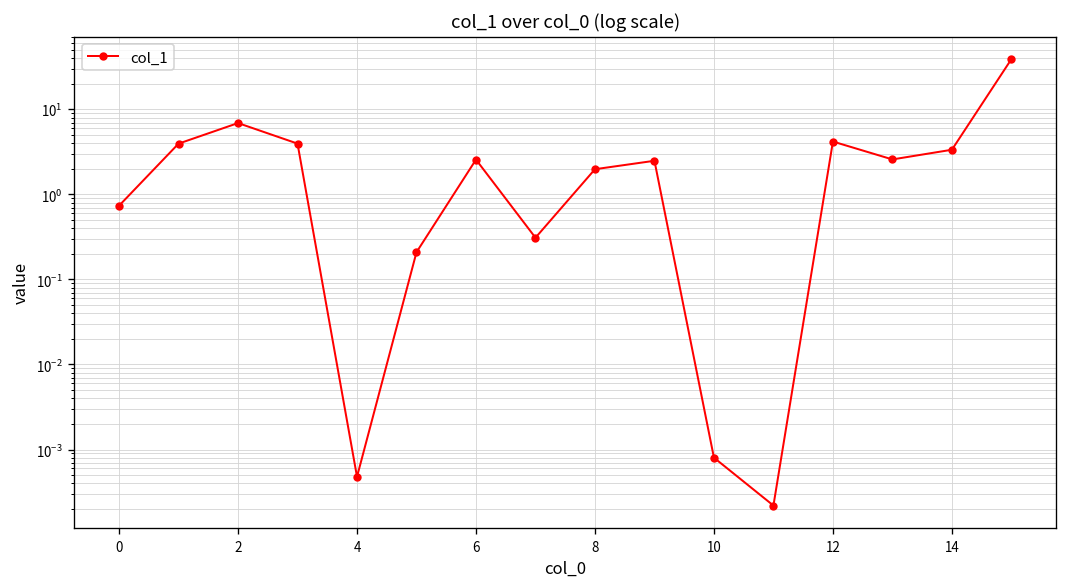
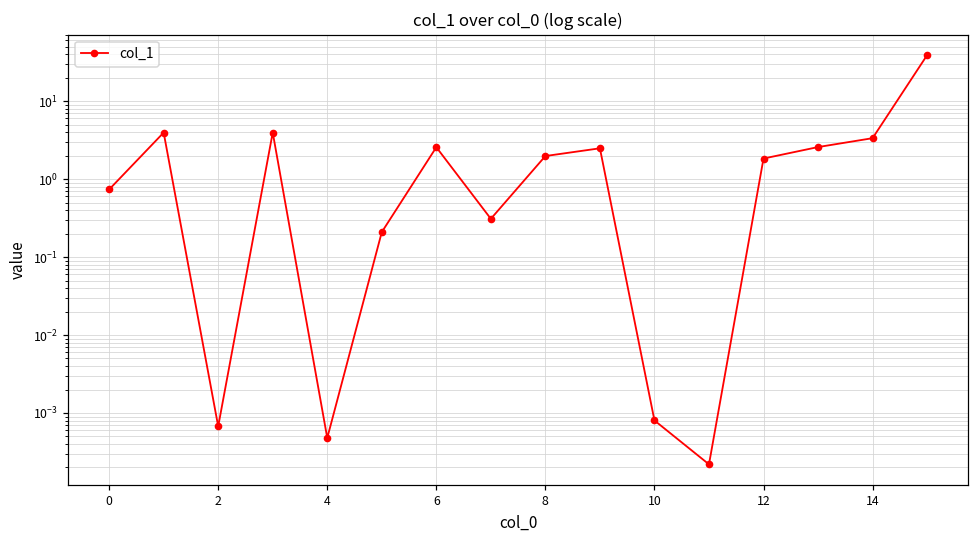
2: 7 -> 0.0007
12: 4 -> 1.8
